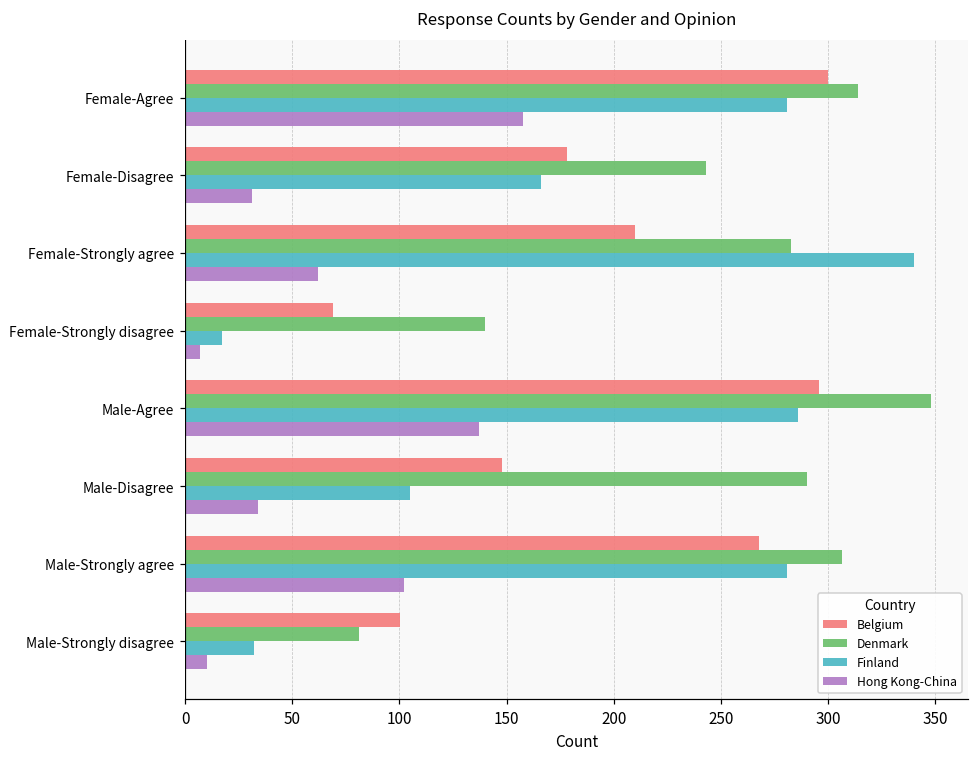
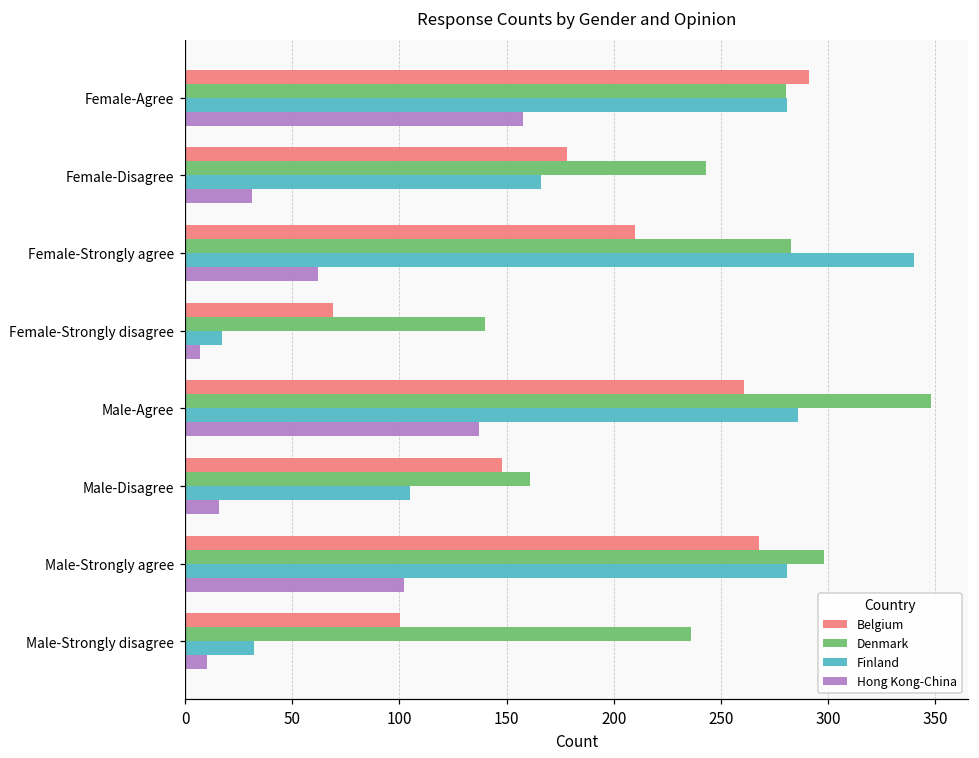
Belgium, Female-Agree: 300 -> 291
Denmark, Female-Agree: 314 -> 281
Belgium, Male-Agree: 296 -> 261
Denmark, Male-Disagree: 290 -> 161
Hong Kong-China, Male-Disagree: 34 -> 16
Denmark, Male-Strongly agree: 307 -> 298
Denmark, Male-Strongly disagree: 81 -> 236
